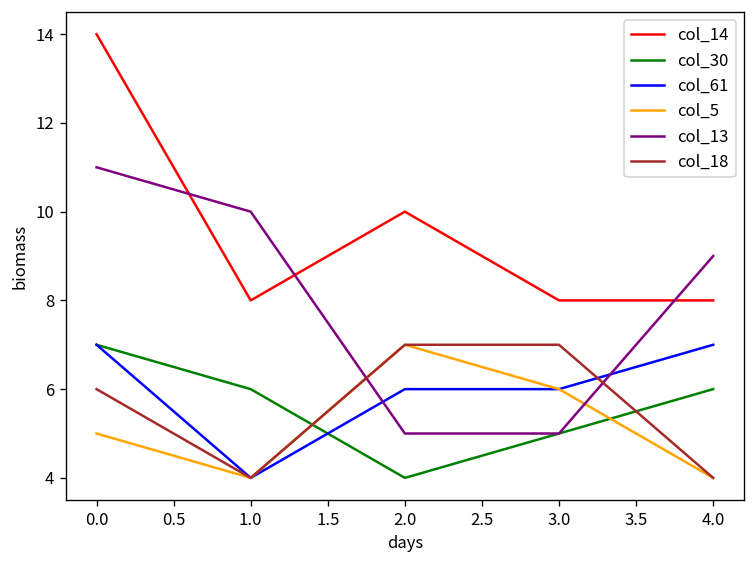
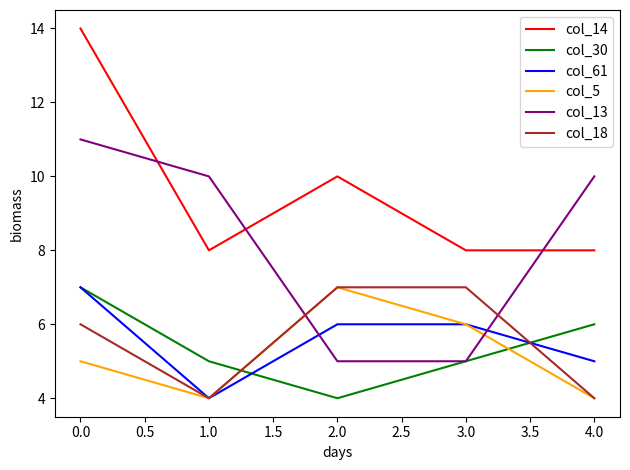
col_30, 1.0: 6 -> 5
col_61, 4.0: 7 -> 5
col_13, 4.0: 9 -> 10
